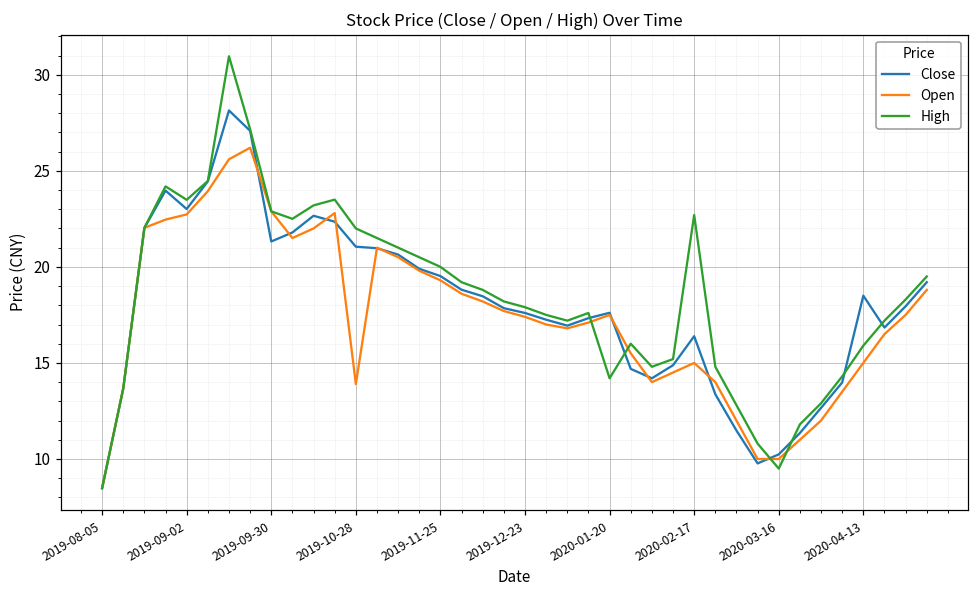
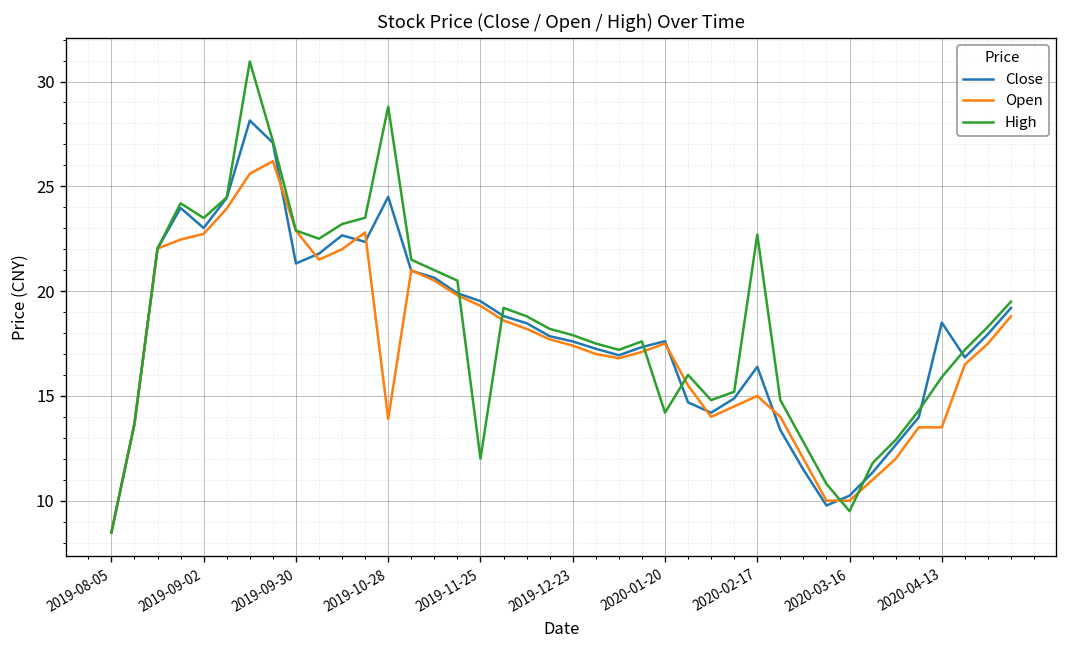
Close, 2019-10-28: 21.1 -> 24.5
High, 2019-10-28: 22.0 -> 28.8
High, 2019-11-25: 20 -> 12
Open, 2020-04-13: 15.0 -> 13.5
